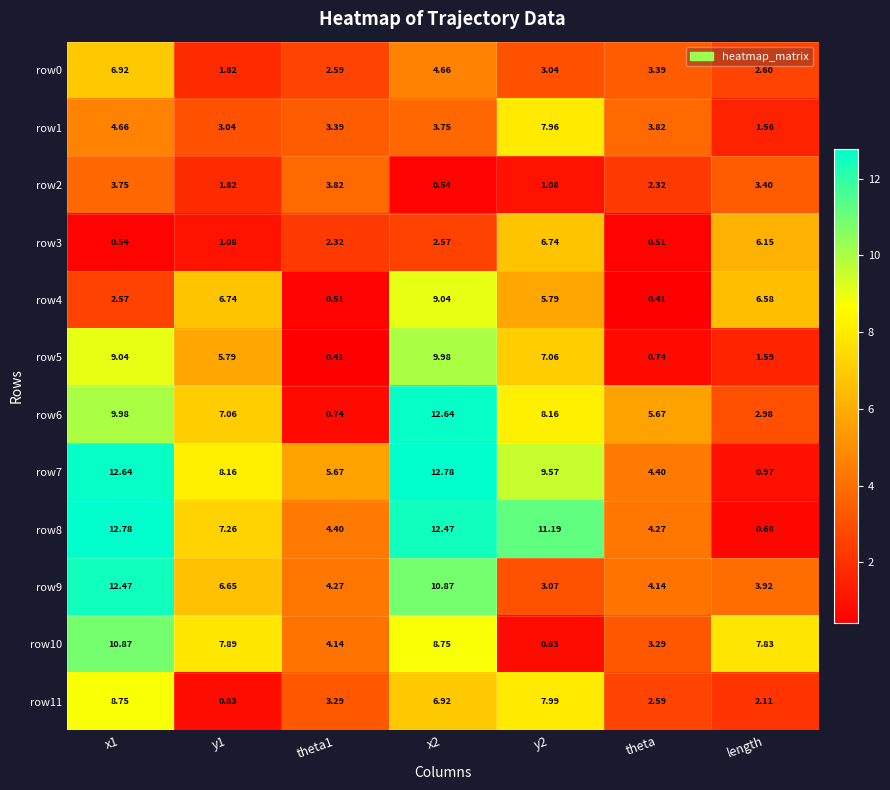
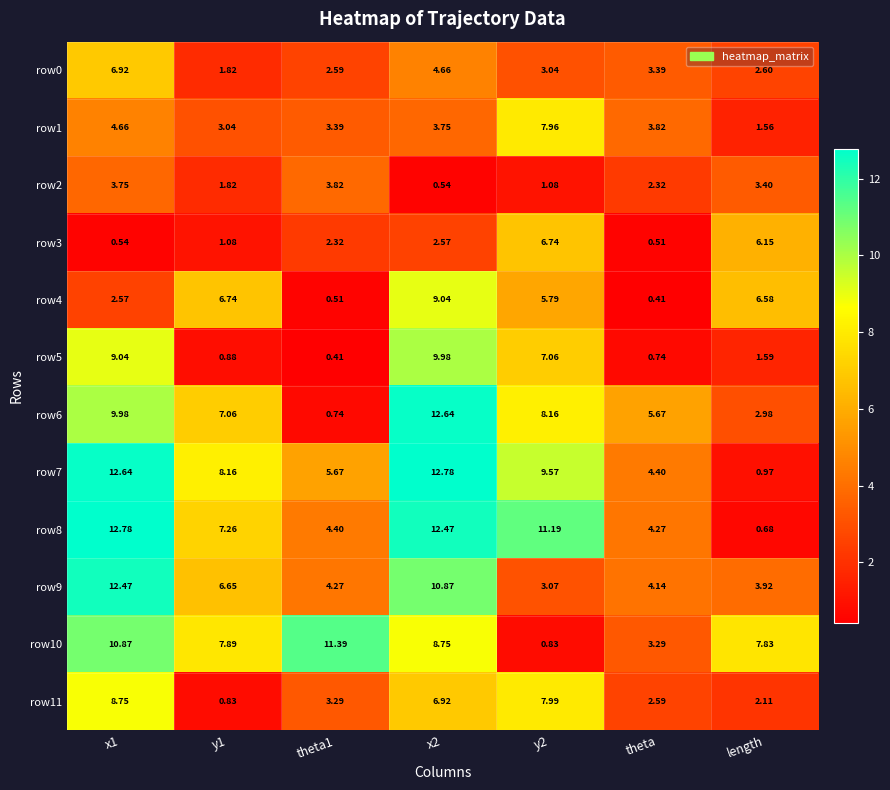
row5, y1: 5.79 -> 0.88
row10, theta1: 4.14 -> 11.39
